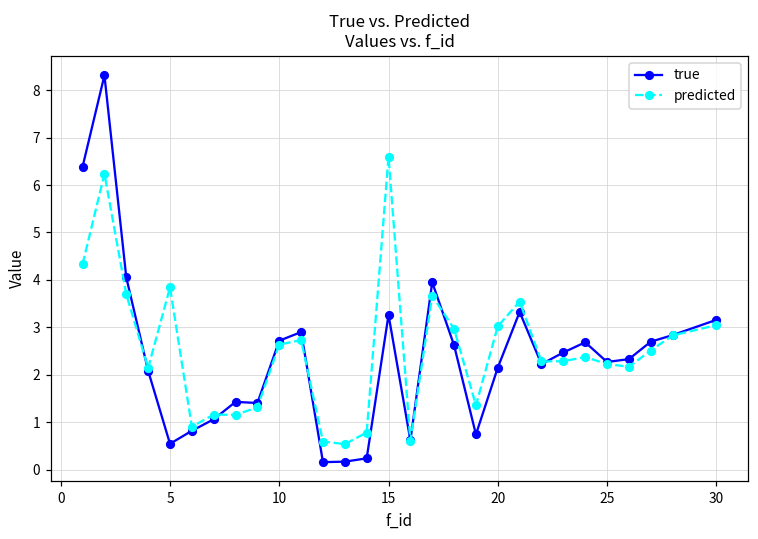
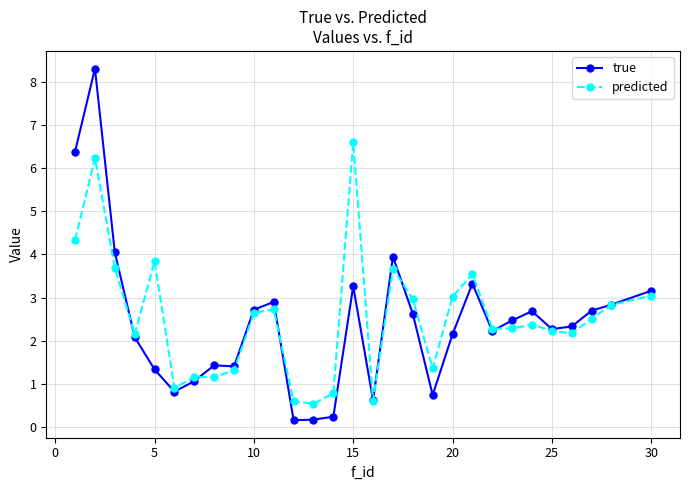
true, 5: 0.5 -> 1.3
